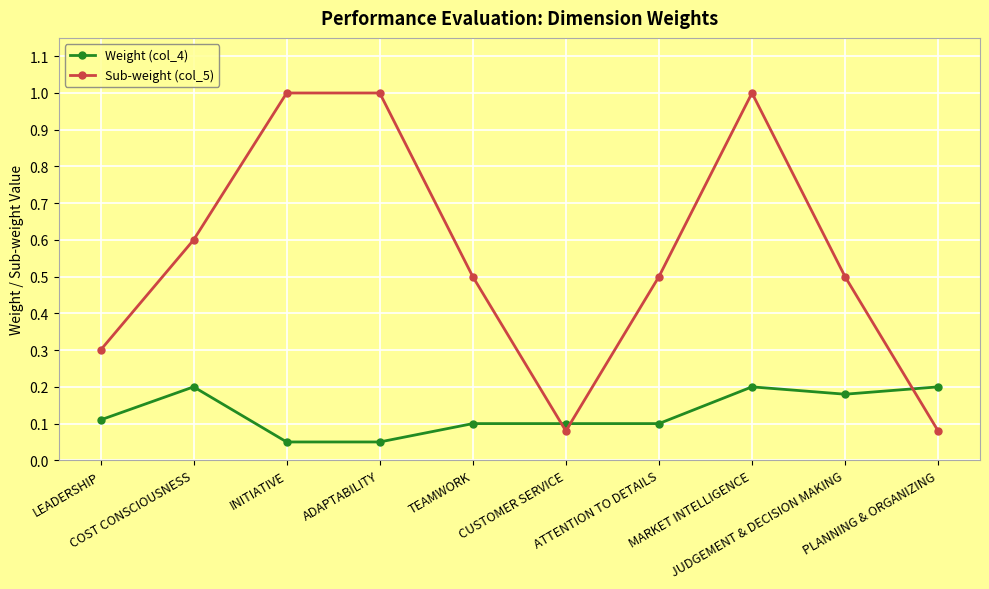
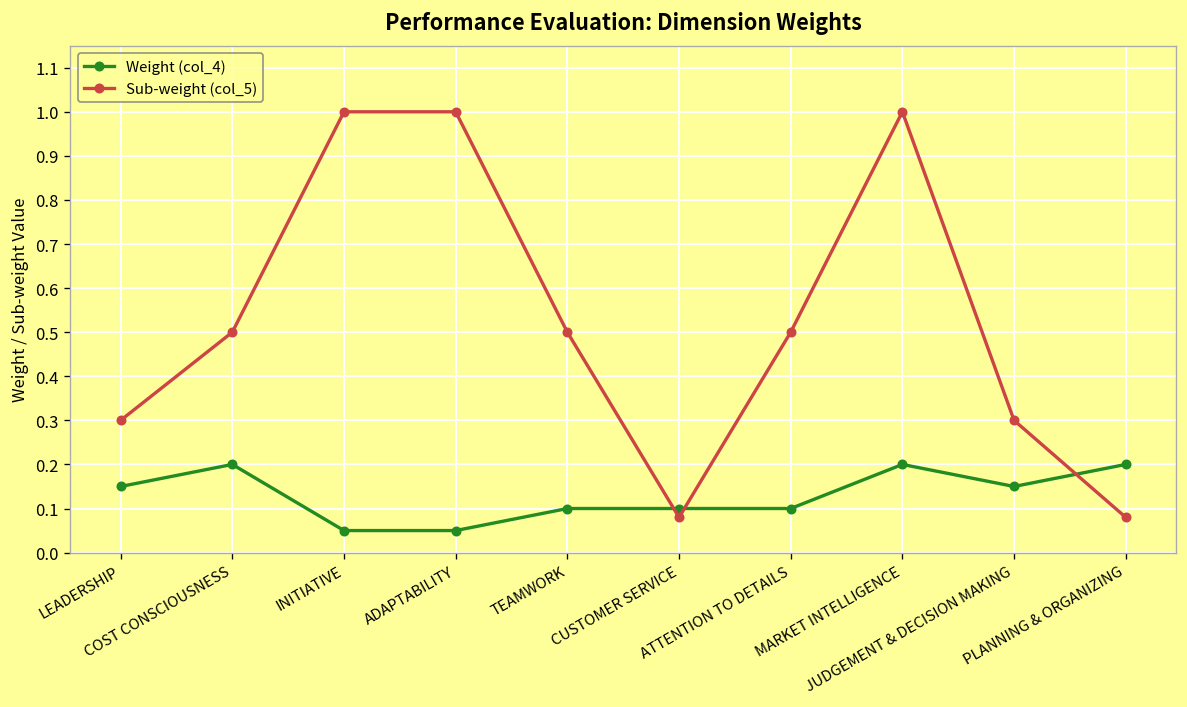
Weight (col_4), LEADERSHIP: 0.11 -> 0.15
Sub-weight (col_5), COST CONSCIOUSNESS: 0.6 -> 0.5
Weight (col_4), JUDGEMENT & DECISION MAKING: 0.18 -> 0.15
Sub-weight (col_5), JUDGEMENT & DECISION MAKING: 0.5 -> 0.3
